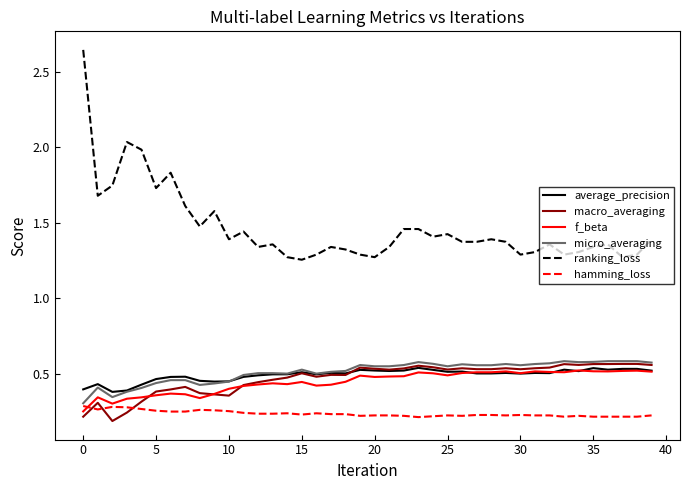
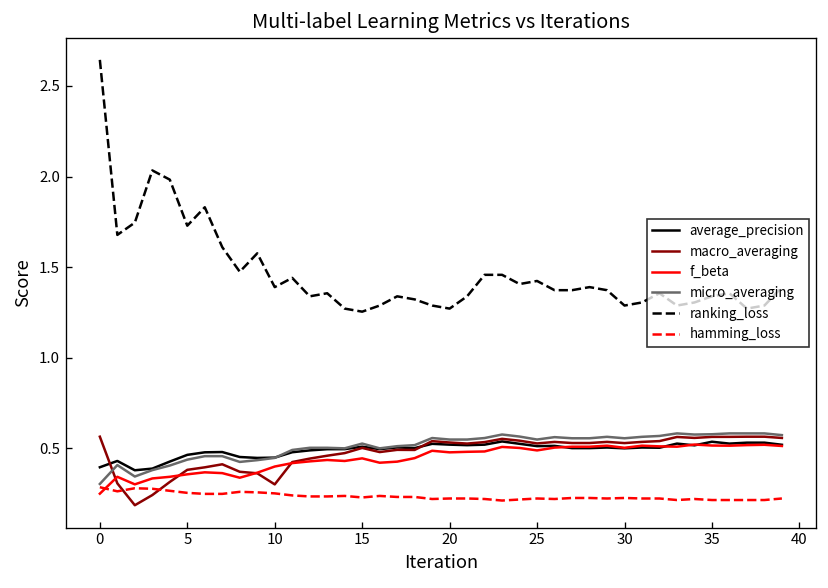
macro_averaging, 0: 0.21 -> 0.56
macro_averaging, 10: 0.35 -> 0.30
